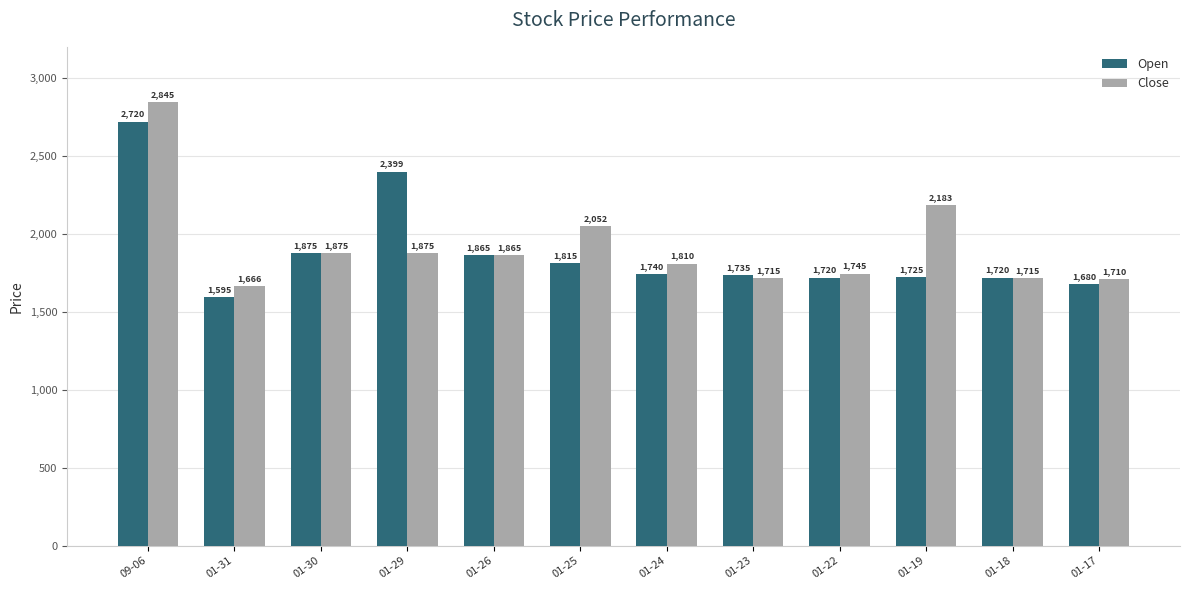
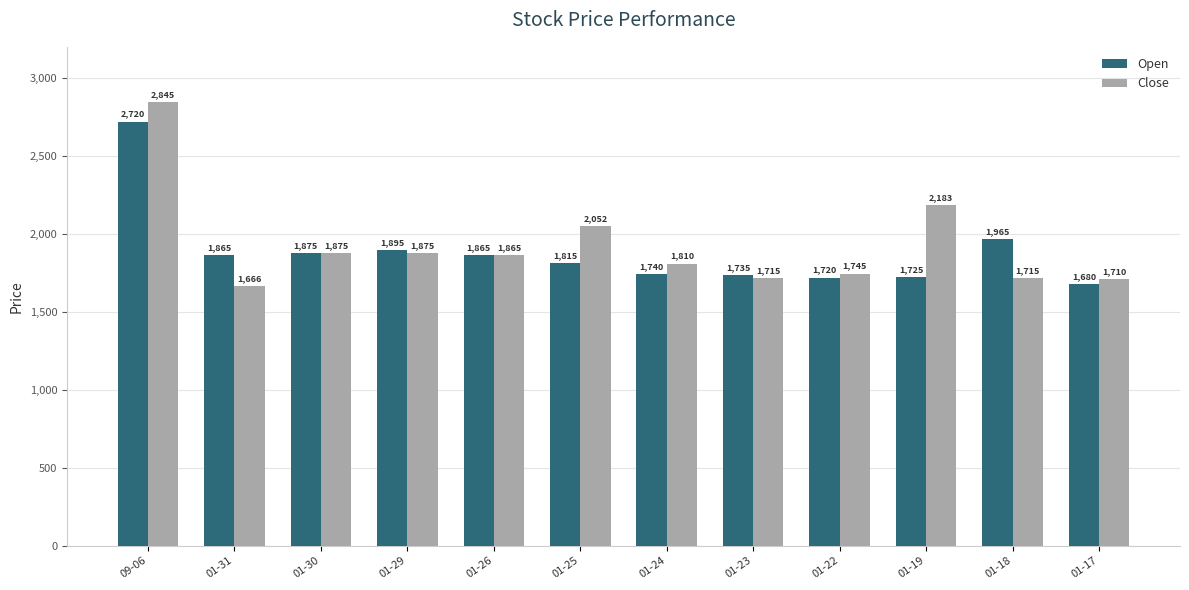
Open, 01-31: 1,595 -> 1,865
Open, 01-29: 2,399 -> 1,895
Open, 01-18: 1,720 -> 1,965
